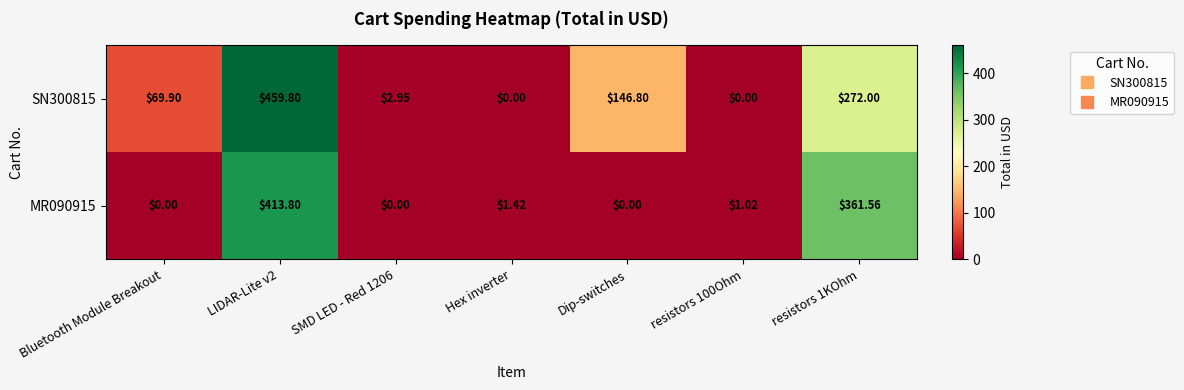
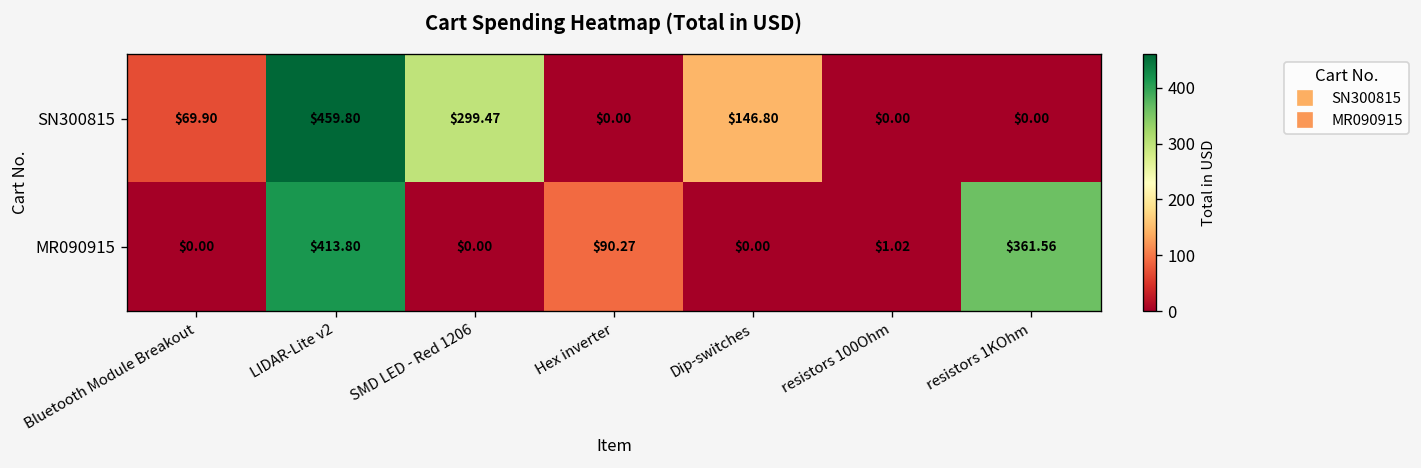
SN300815, SMD LED - Red 1206: $2.95 -> $299.47
SN300815, resistors 1KOhm: $272.00 -> $0.00
MR090915, Hex inverter: $1.42 -> $90.27
